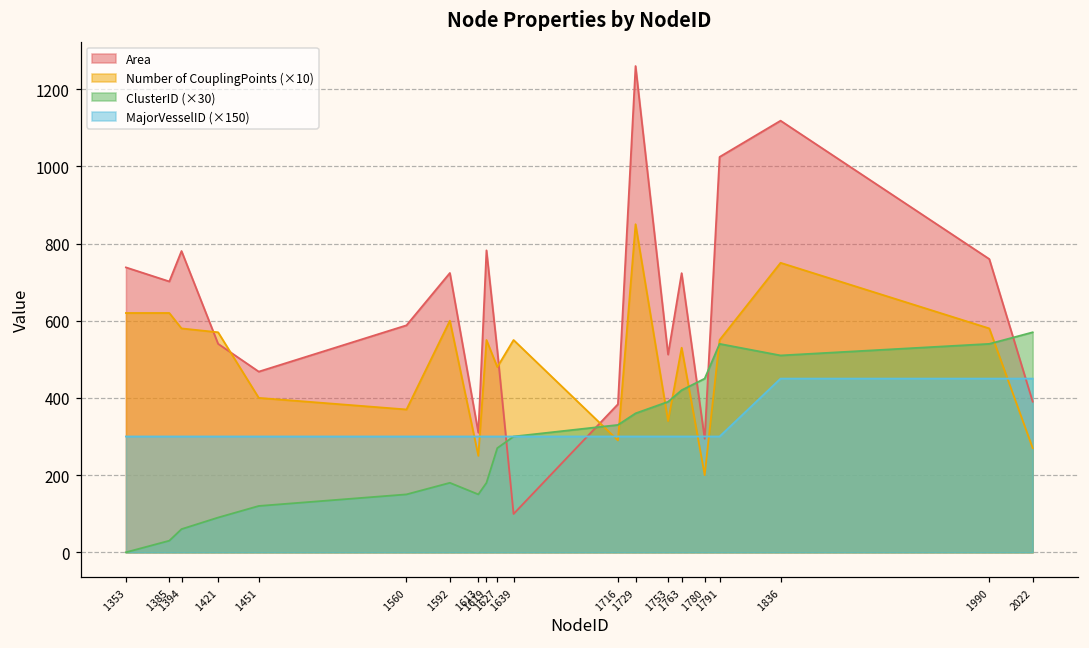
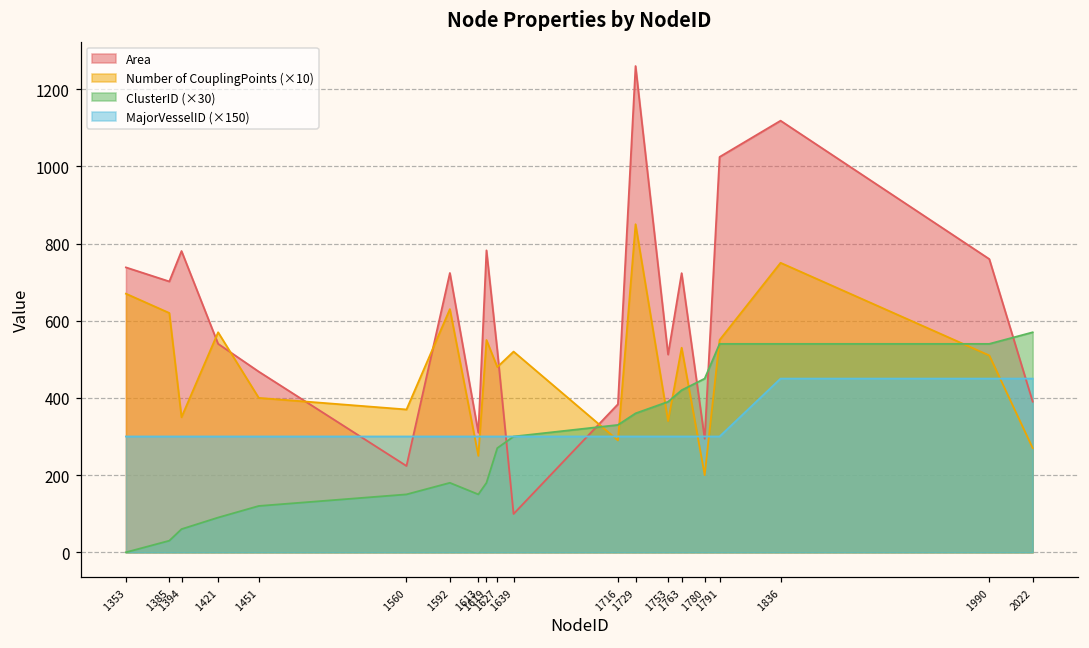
Number of CouplingPoints (×10), 1353: 620 -> 670
Number of CouplingPoints (×10), 1394: 580 -> 350
Area, 1560: 590 -> 220
Number of CouplingPoints (×10), 1592: 600 -> 630
Number of CouplingPoints (×10), 1639: 550 -> 520
ClusterID (×30), 1836: 510 -> 540
Number of CouplingPoints (×10), 1990: 580 -> 510
